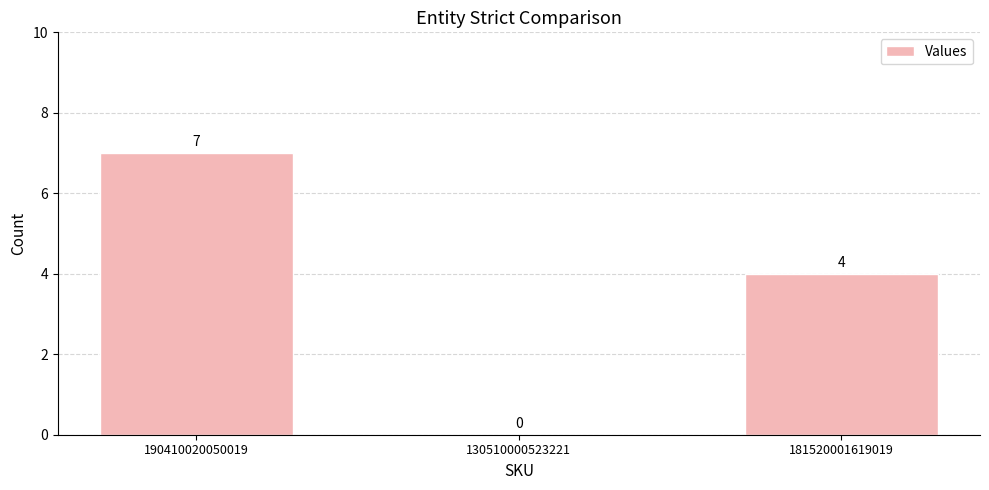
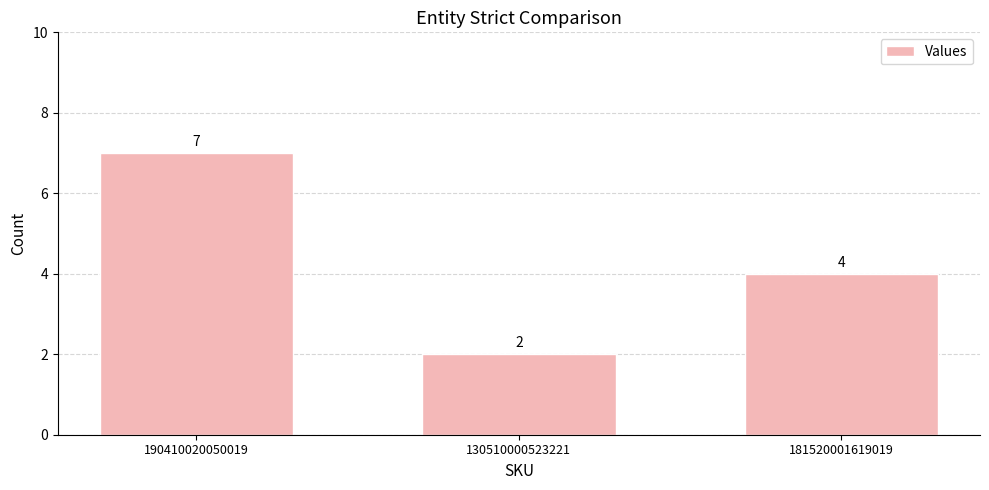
130510000523221: 0 -> 2
